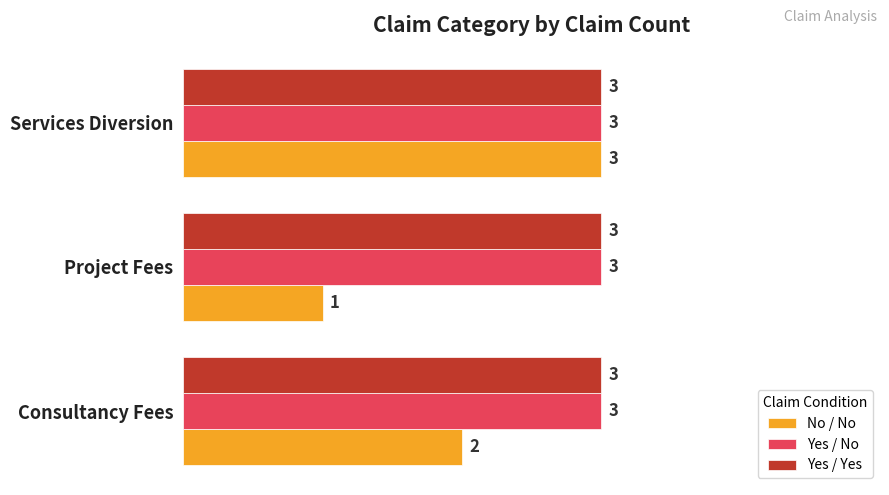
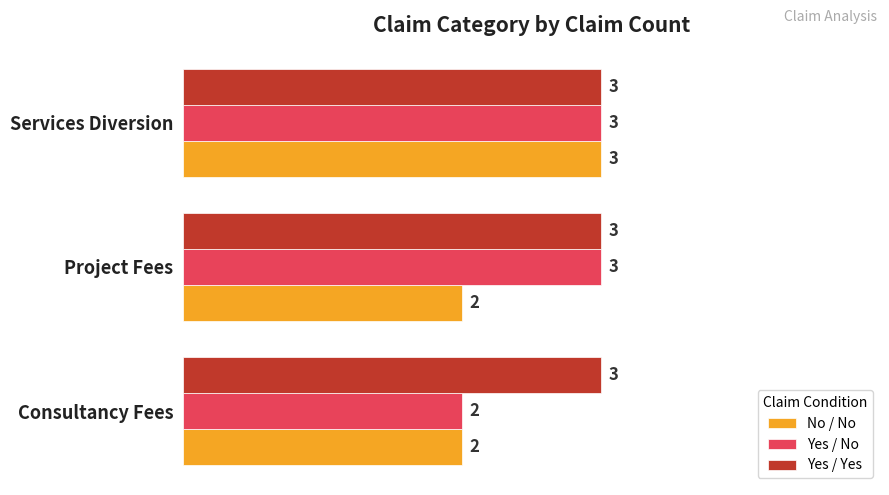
No / No, Project Fees: 1 -> 2
Yes / No, Consultancy Fees: 3 -> 2
